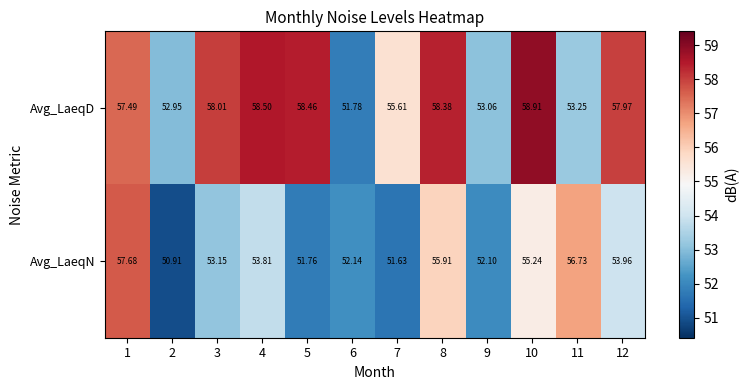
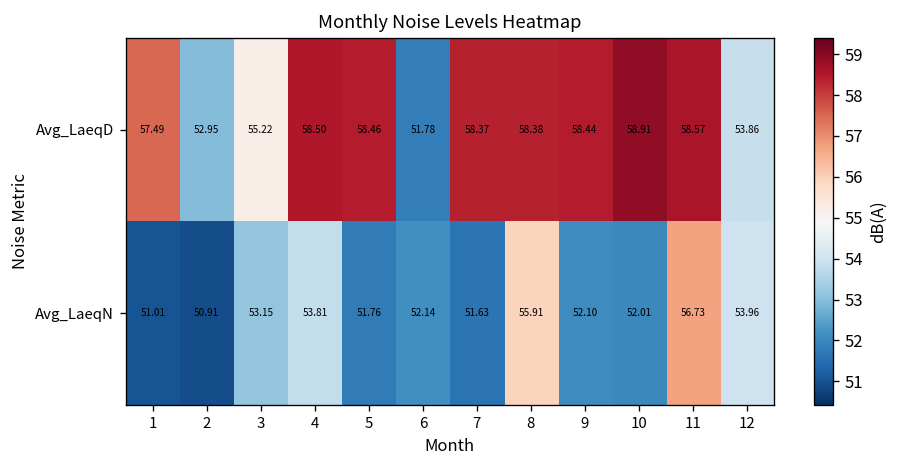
Avg_LaeqD, 3: 58.01 -> 55.22
Avg_LaeqD, 7: 55.61 -> 58.37
Avg_LaeqD, 9: 53.06 -> 58.44
Avg_LaeqD, 11: 53.25 -> 58.57
Avg_LaeqD, 12: 57.97 -> 53.86
Avg_LaeqN, 1: 57.68 -> 51.01
Avg_LaeqN, 10: 55.24 -> 52.01
